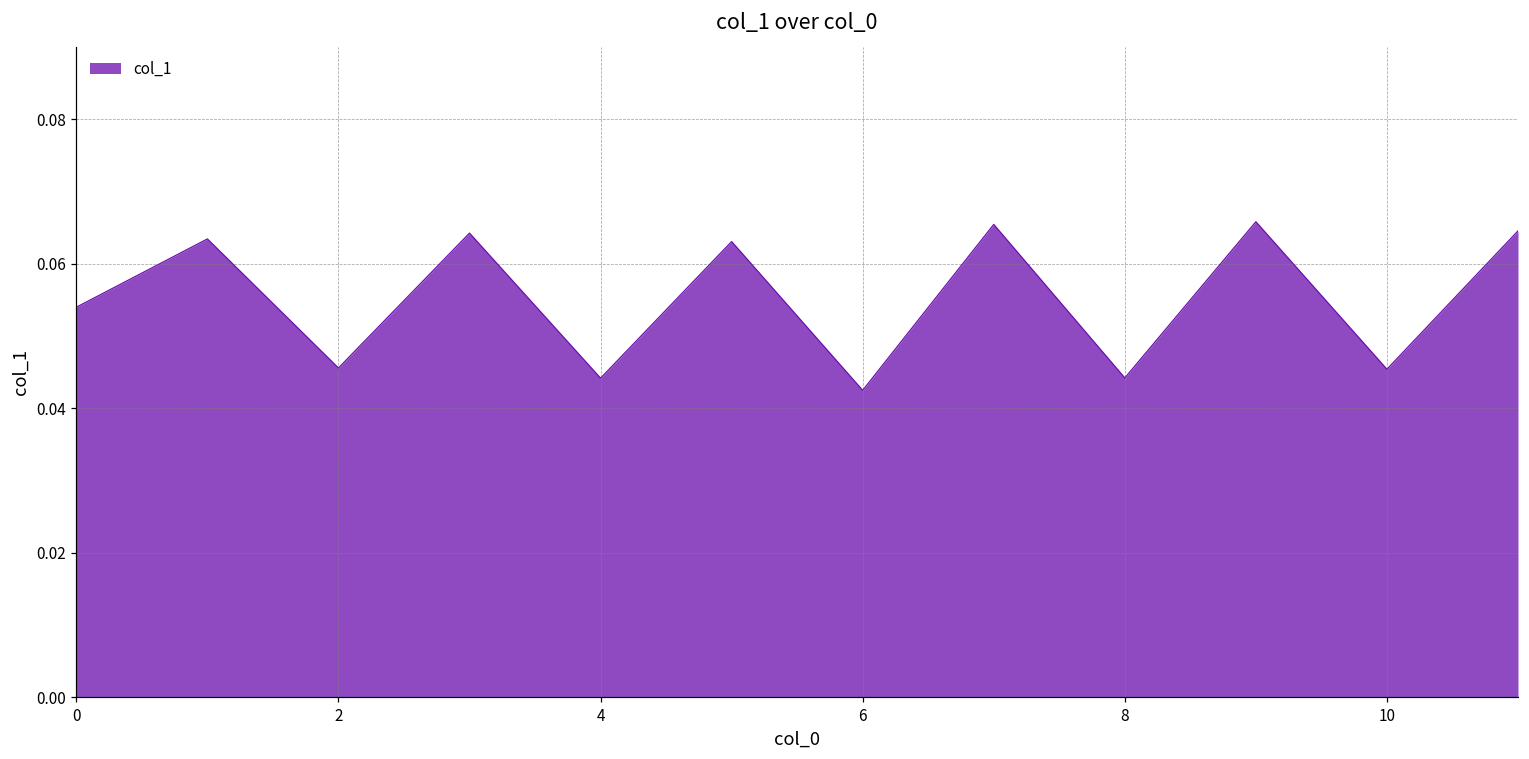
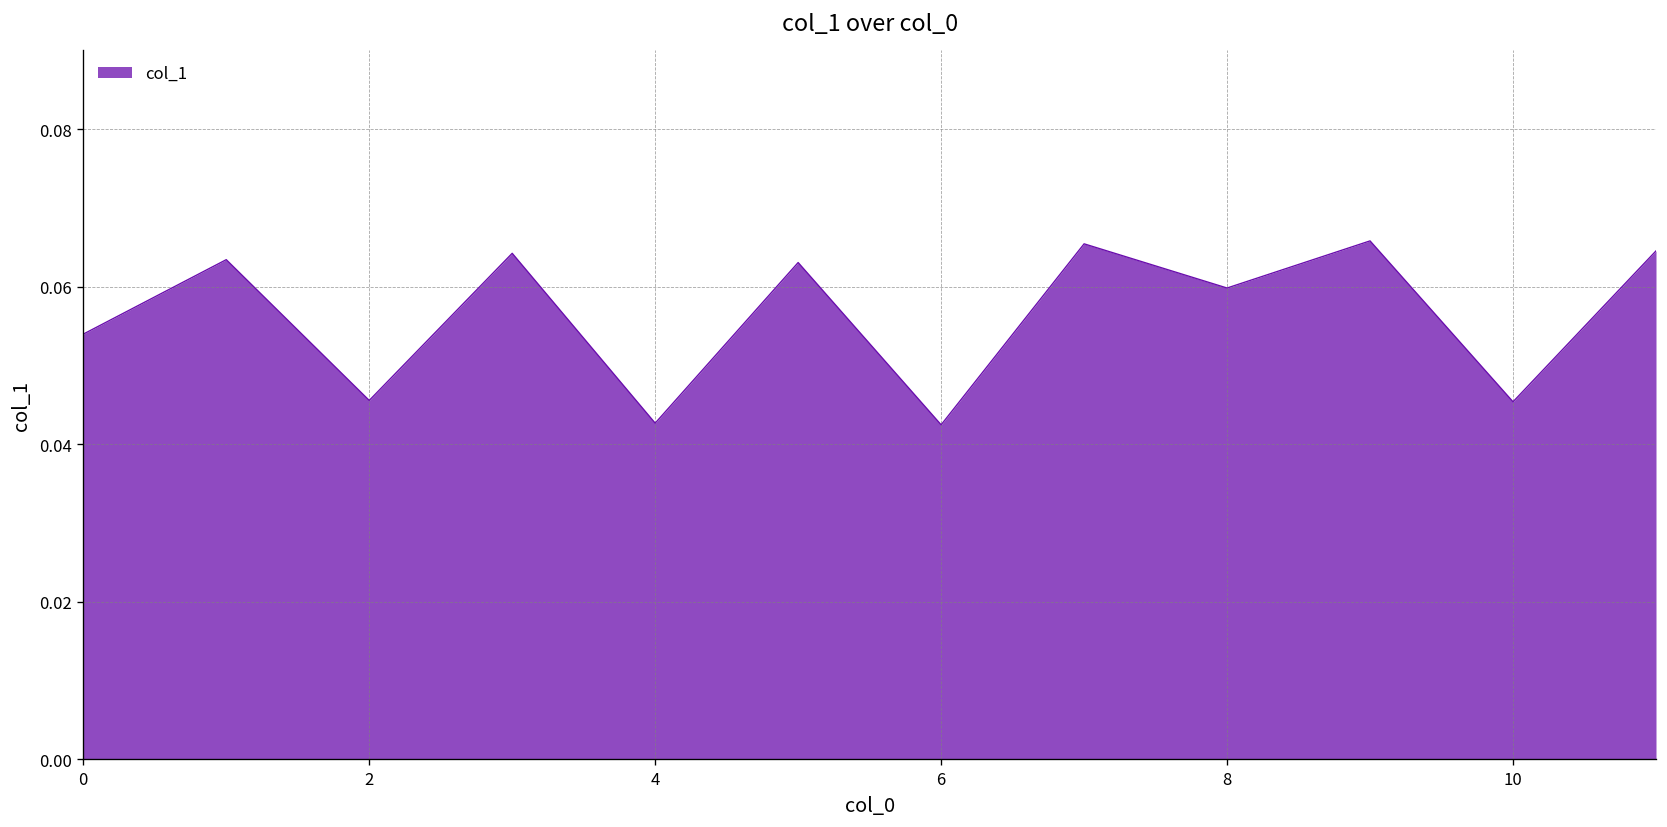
4: 0.044 -> 0.043
8: 0.044 -> 0.060
